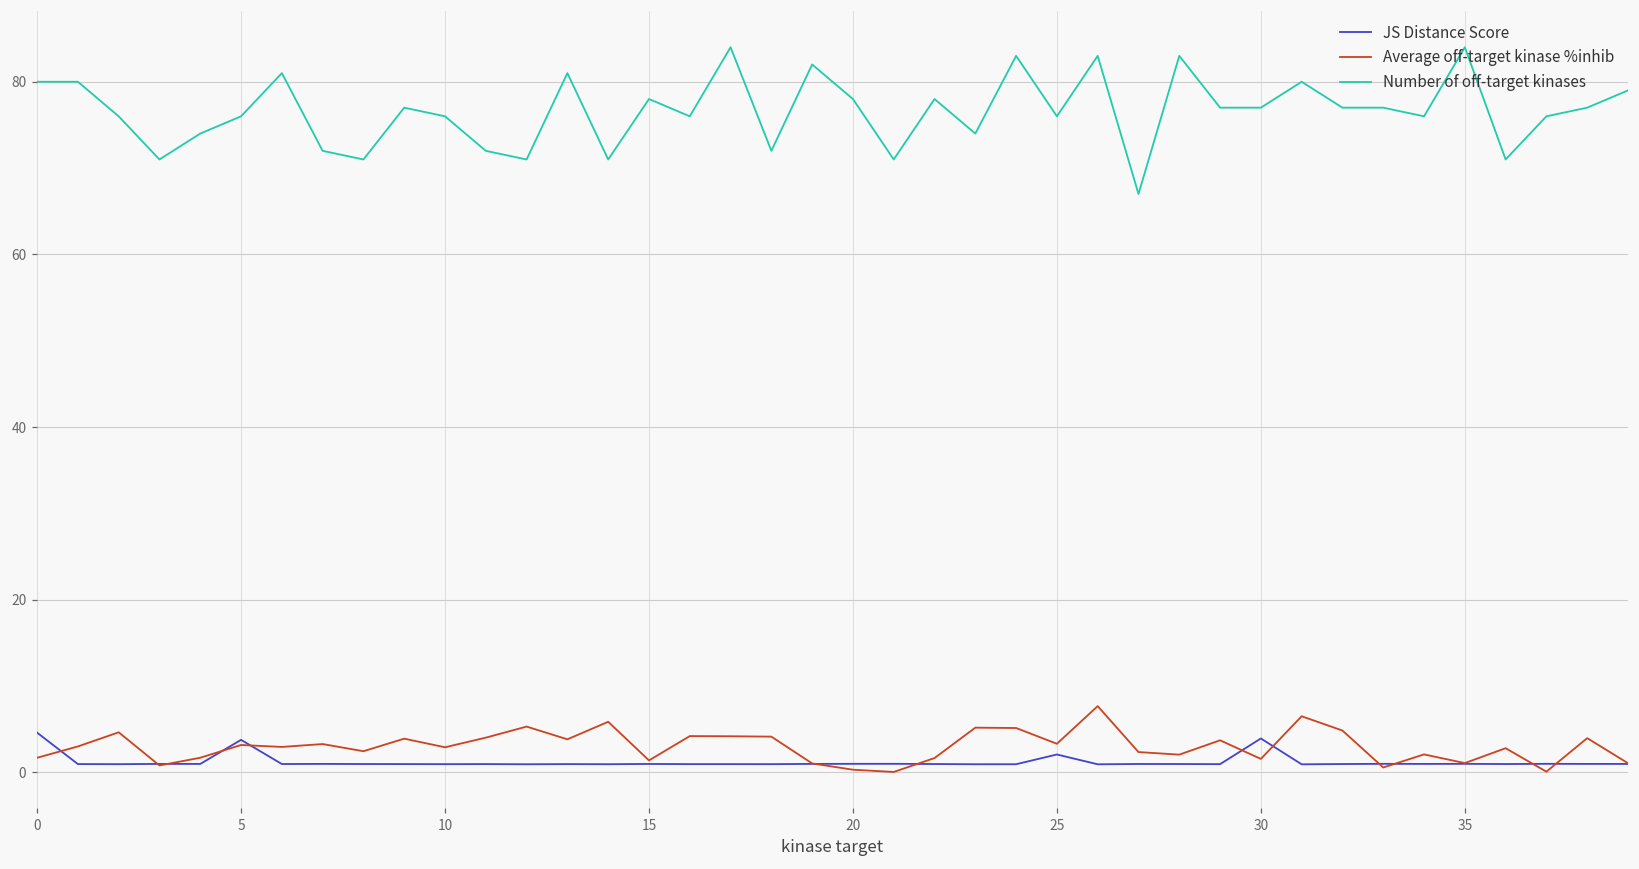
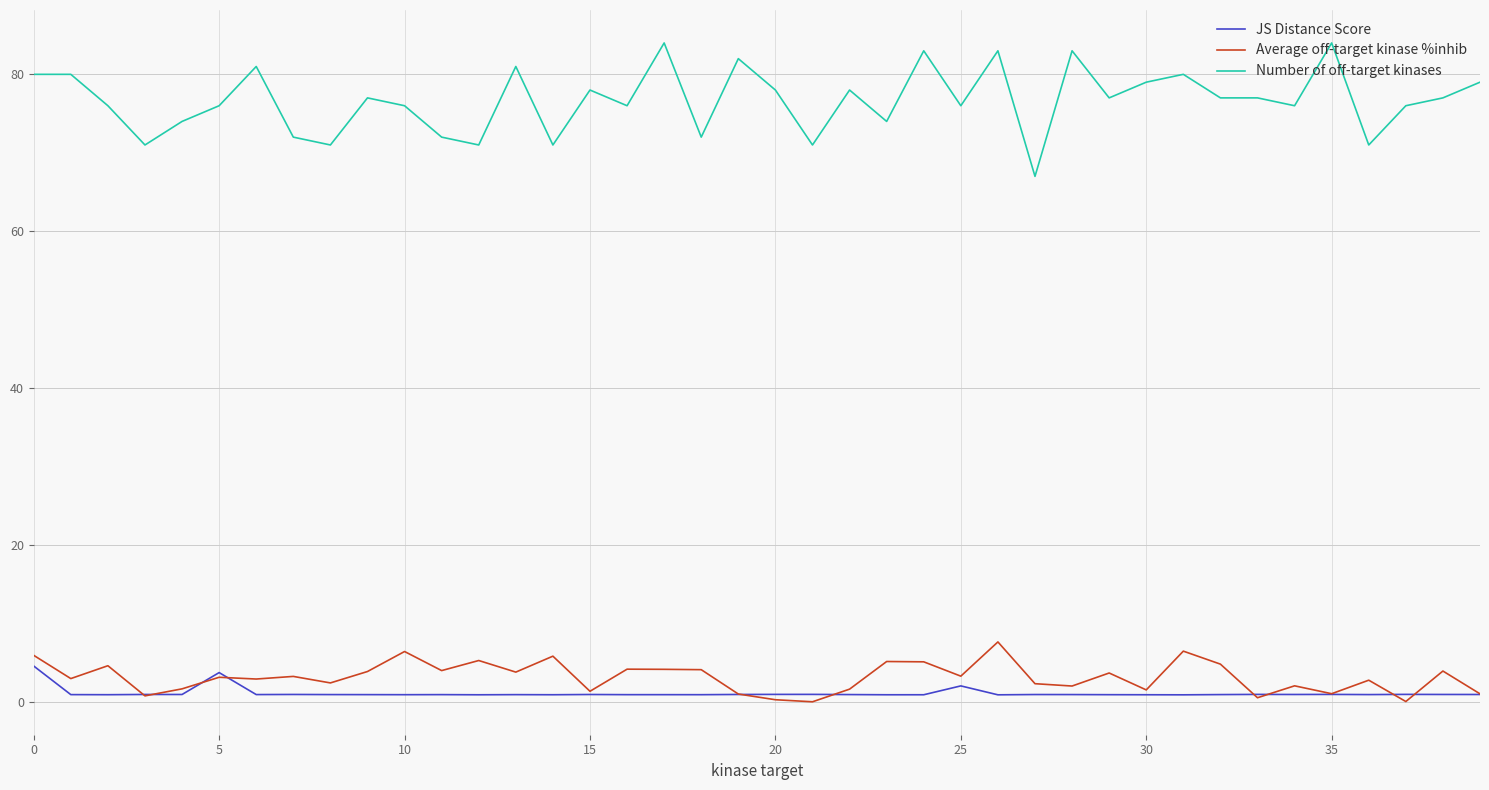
Average off-target kinase %inhib, 0: 2 -> 6
Average off-target kinase %inhib, 10: 3 -> 6
JS Distance Score, 30: 4 -> 1
Number of off-target kinases, 30: 77 -> 79
